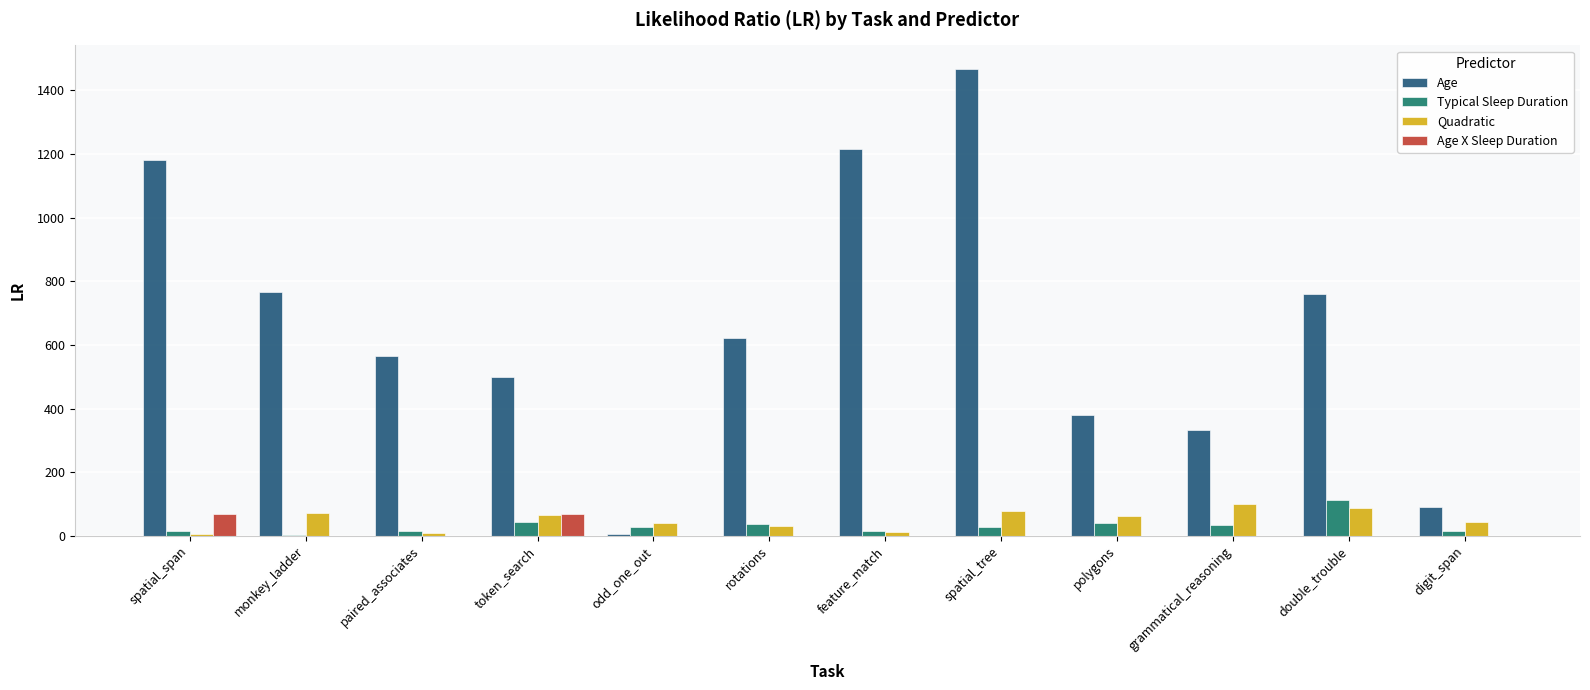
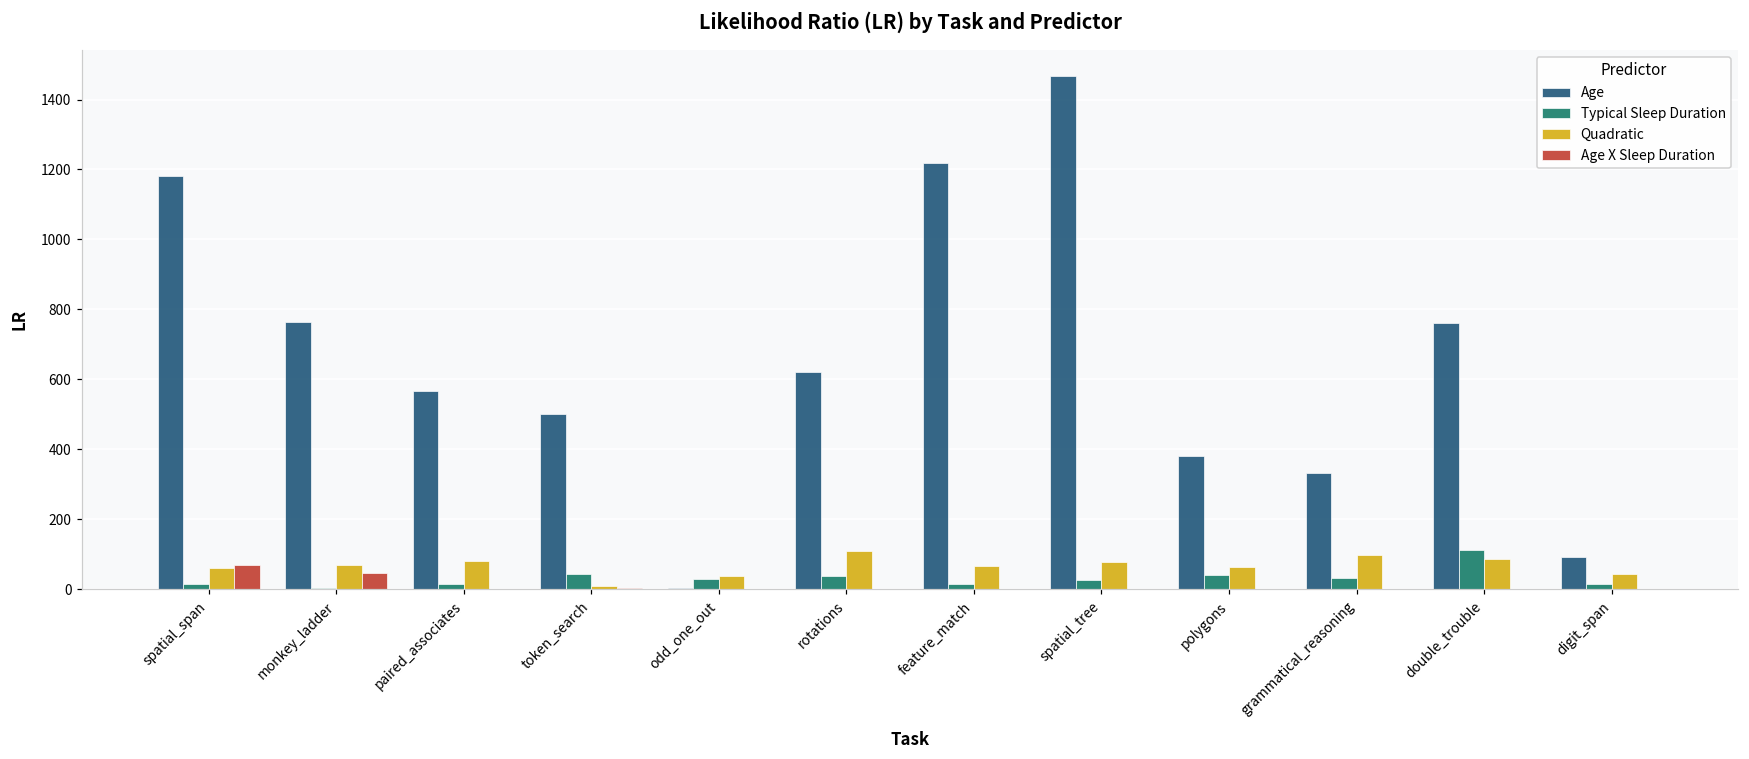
Quadratic, spatial_span: 0 -> 60
Age X Sleep Duration, monkey_ladder: 0 -> 50
Quadratic, paired_associates: 10 -> 80
Quadratic, token_search: 60 -> 10
Age X Sleep Duration, token_search: 70 -> 0
Quadratic, rotations: 30 -> 110
Quadratic, feature_match: 10 -> 70
